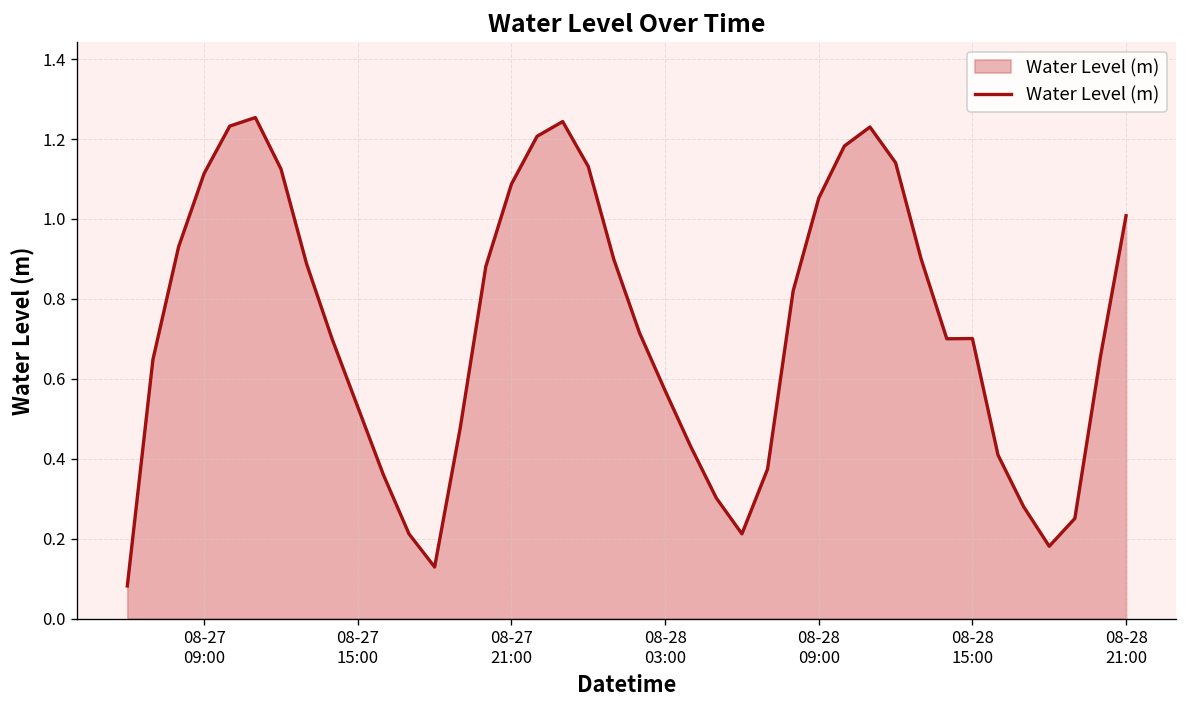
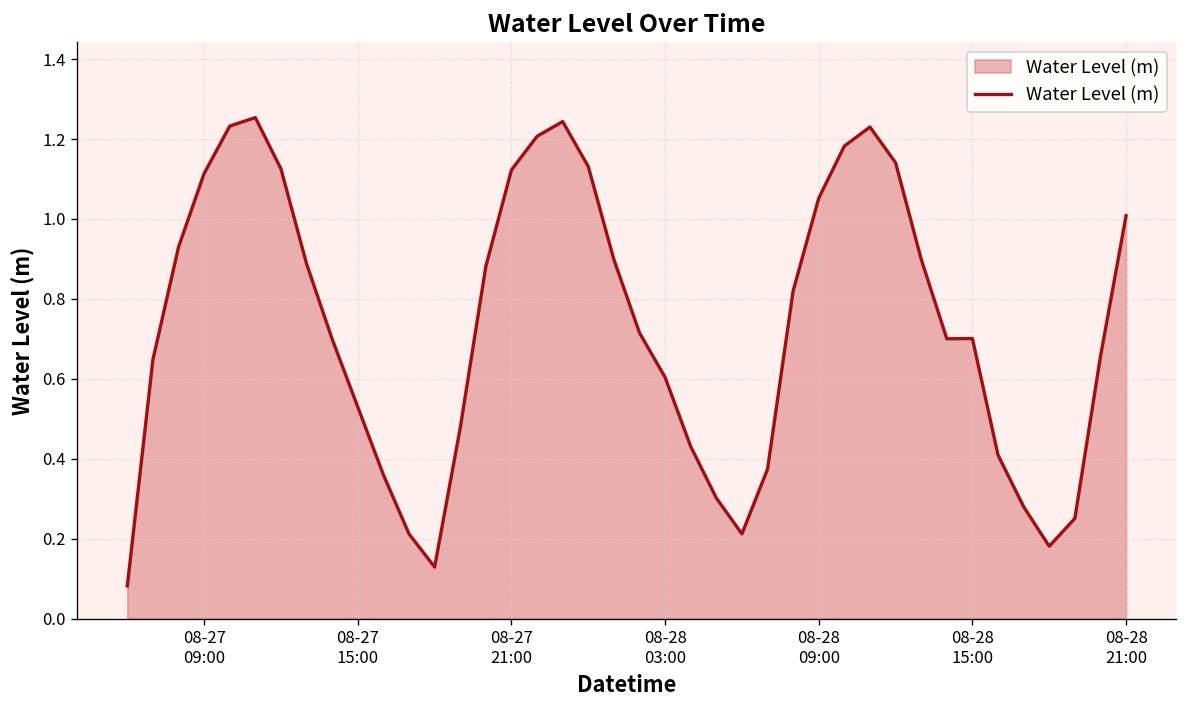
08-27 21:00: 1.09 -> 1.12
08-28 03:00: 0.57 -> 0.60
